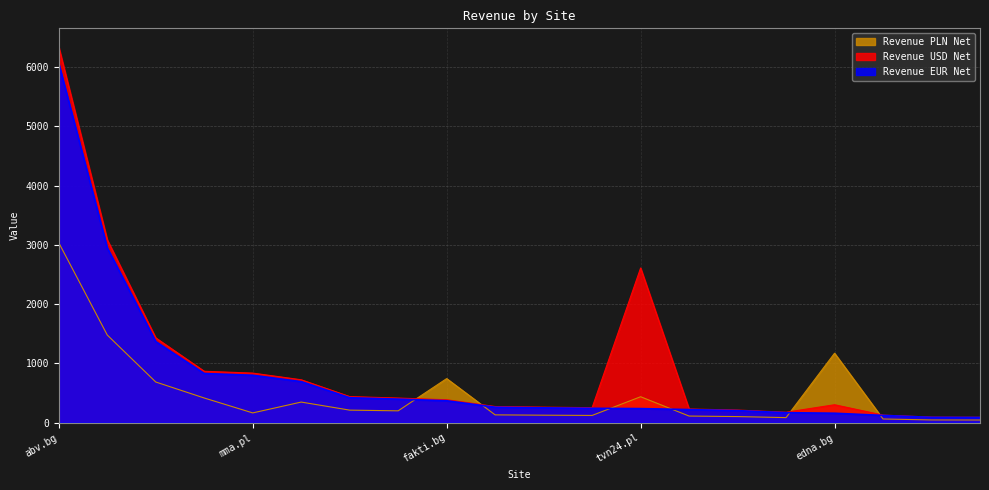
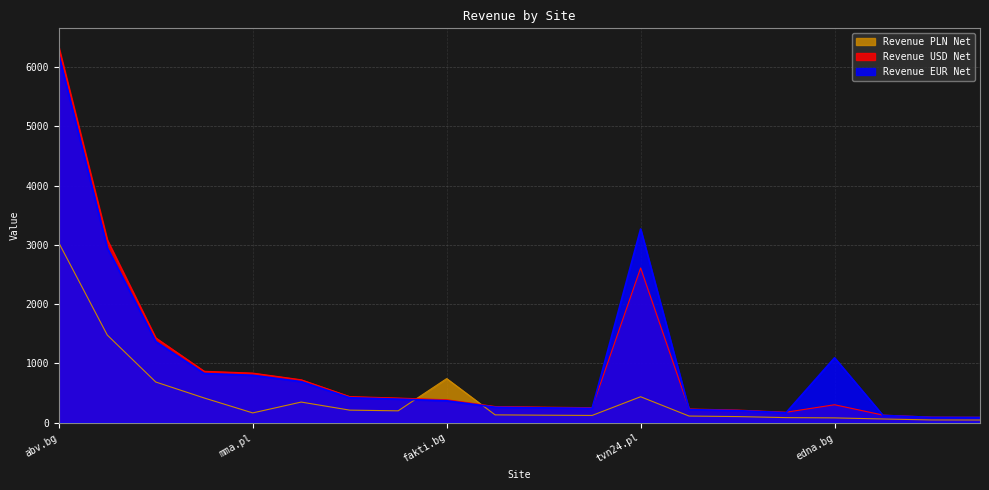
Revenue EUR Net, abv.bg: 6100 -> 6200
Revenue EUR Net, tvn24.pl: 200 -> 3300
Revenue PLN Net, edna.bg: 1200 -> 100
Revenue EUR Net, edna.bg: 200 -> 1100
